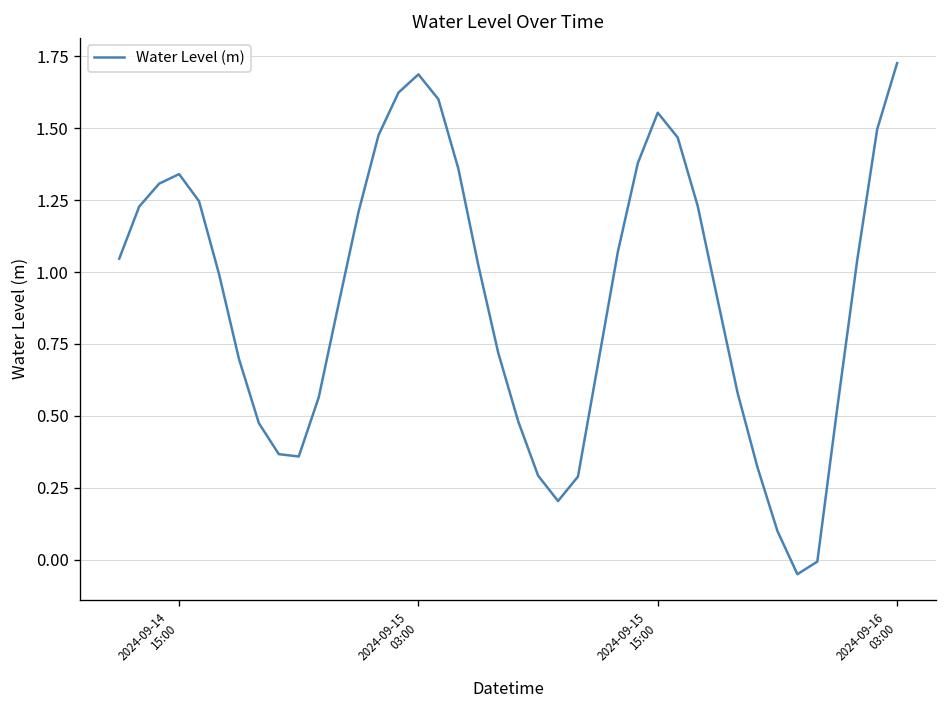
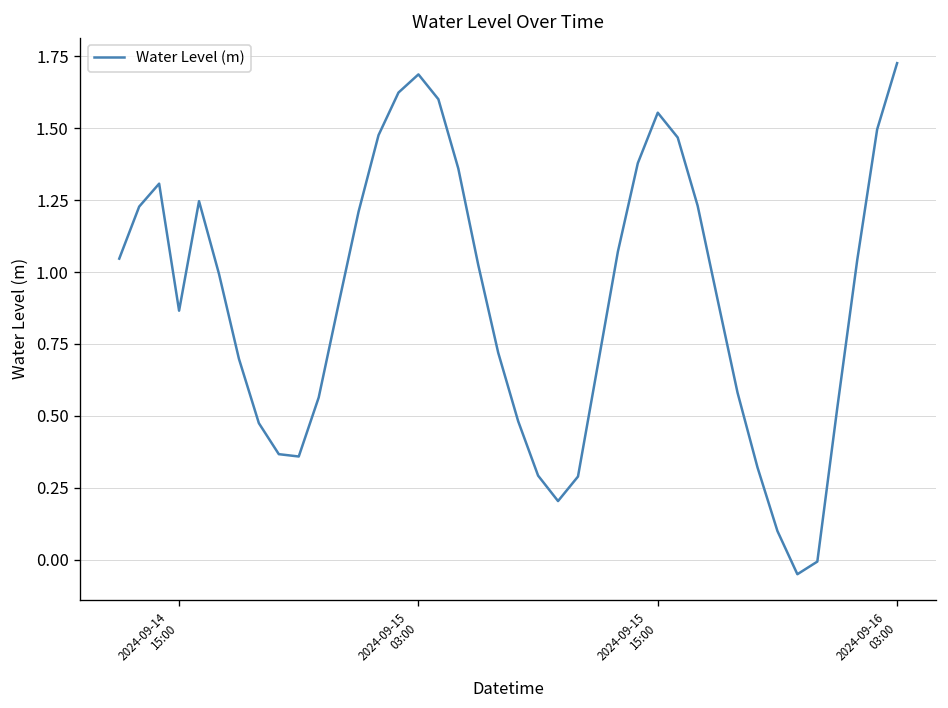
2024-09-14 15:00: 1.34 -> 0.87
